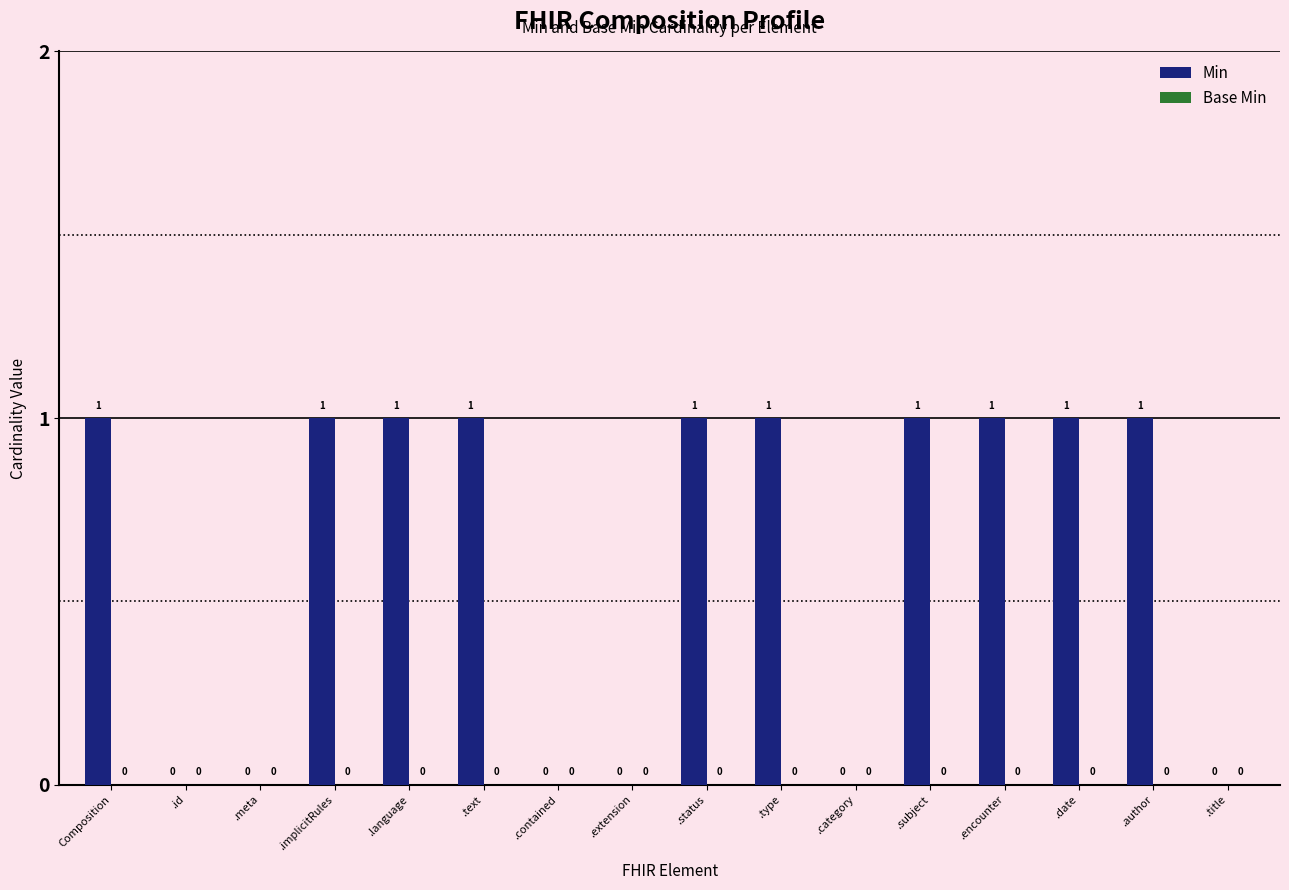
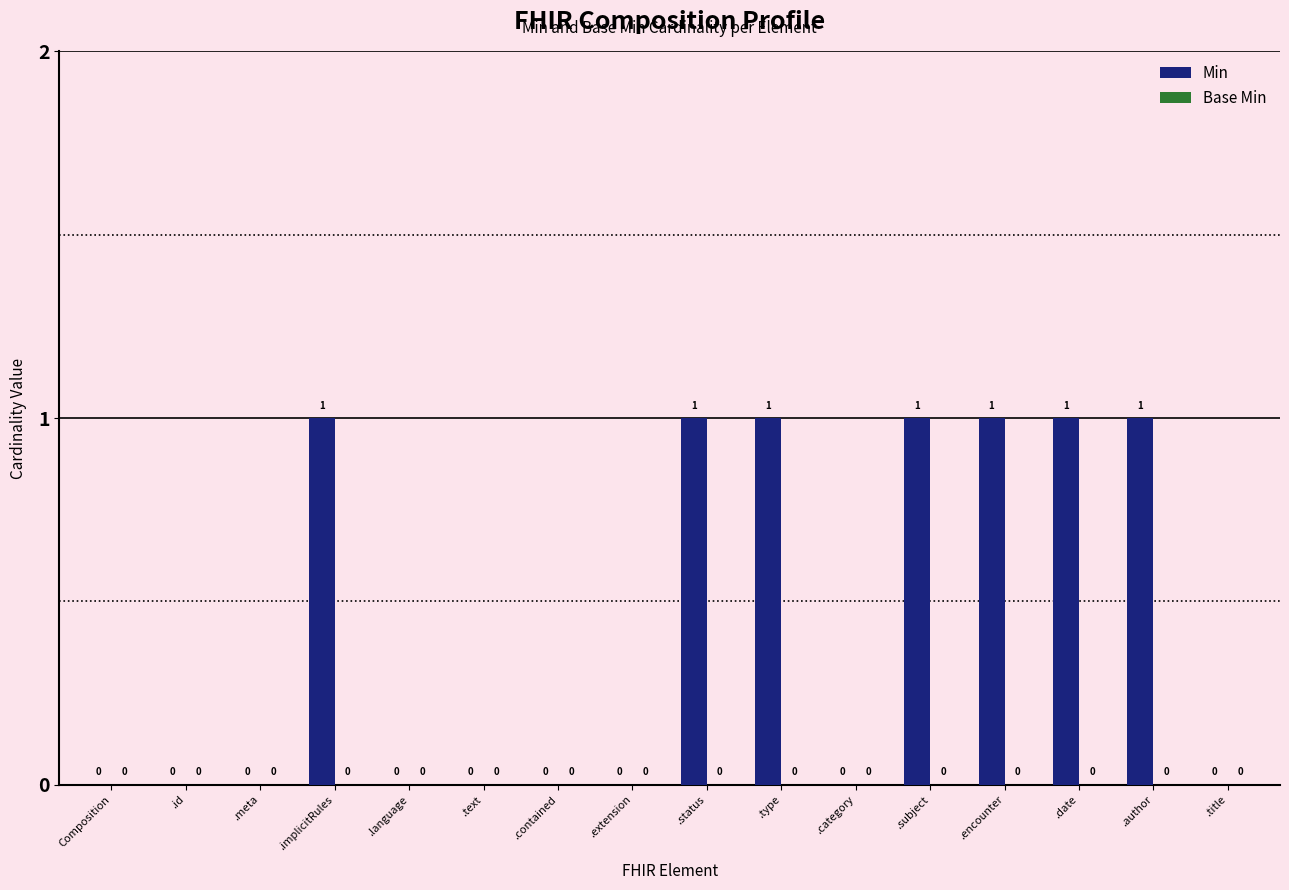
Min, Composition: 1 -> 0
Min, .language: 1 -> 0
Min, .text: 1 -> 0
